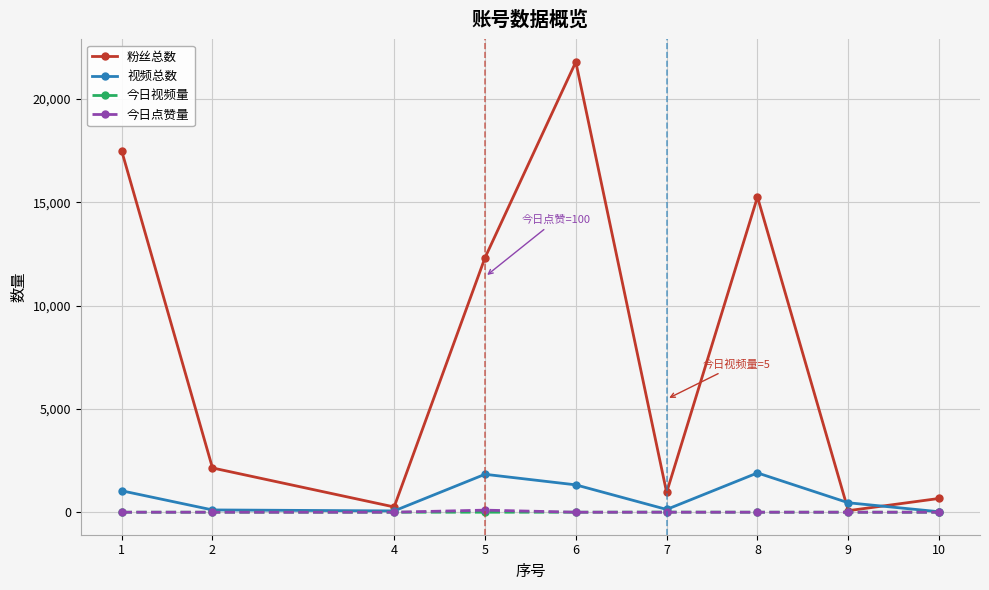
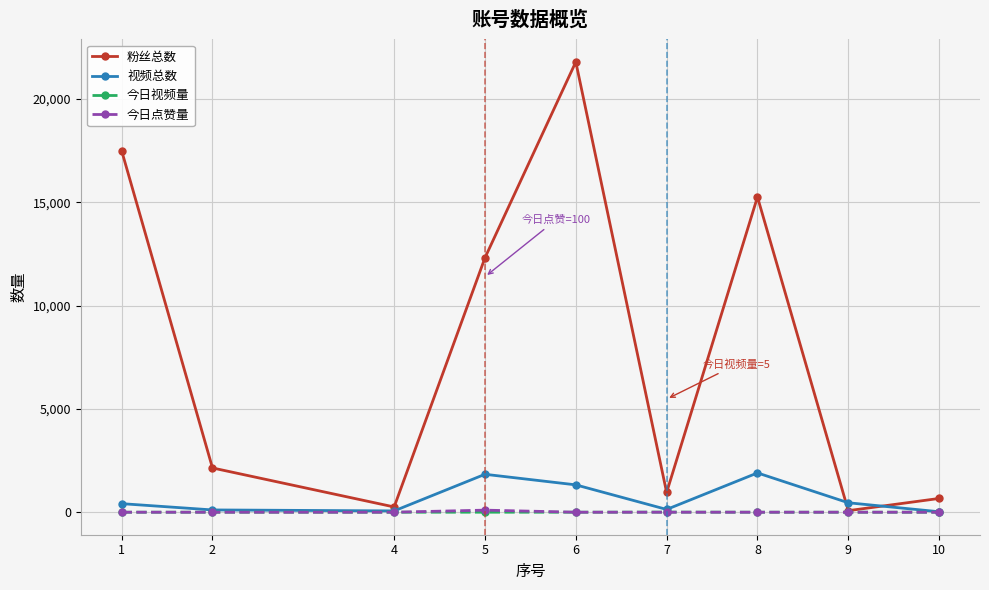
视频总数, 1: 1,000 -> 400
